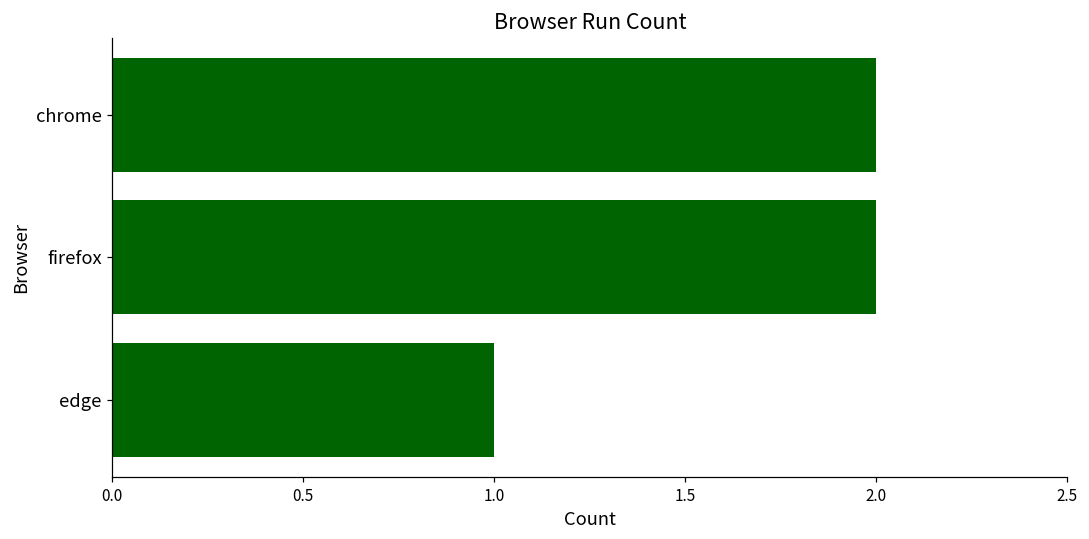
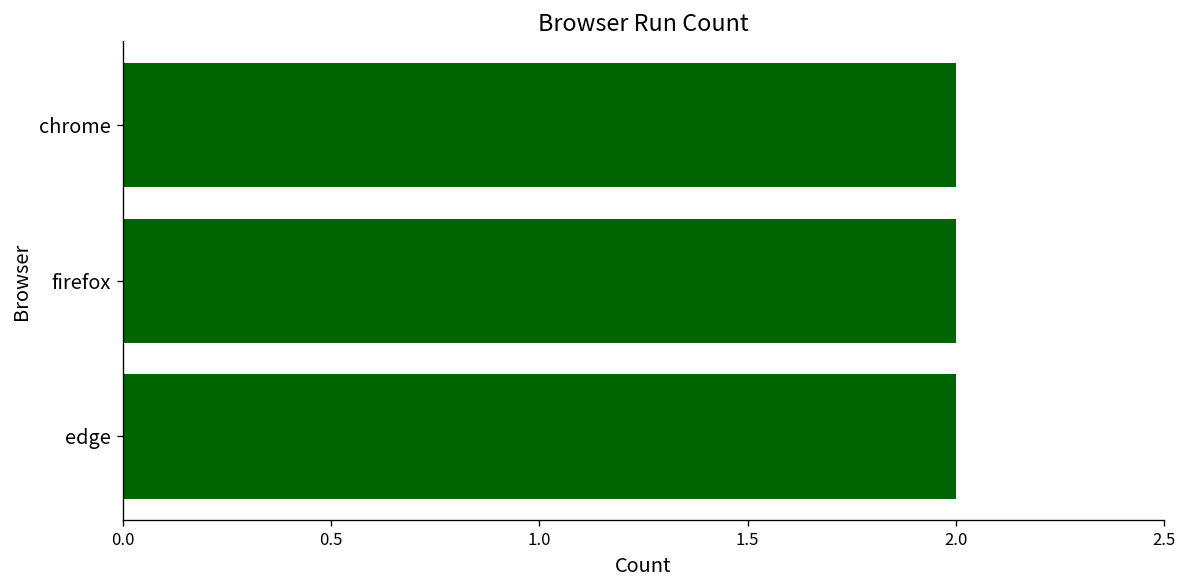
edge: 1 -> 2
